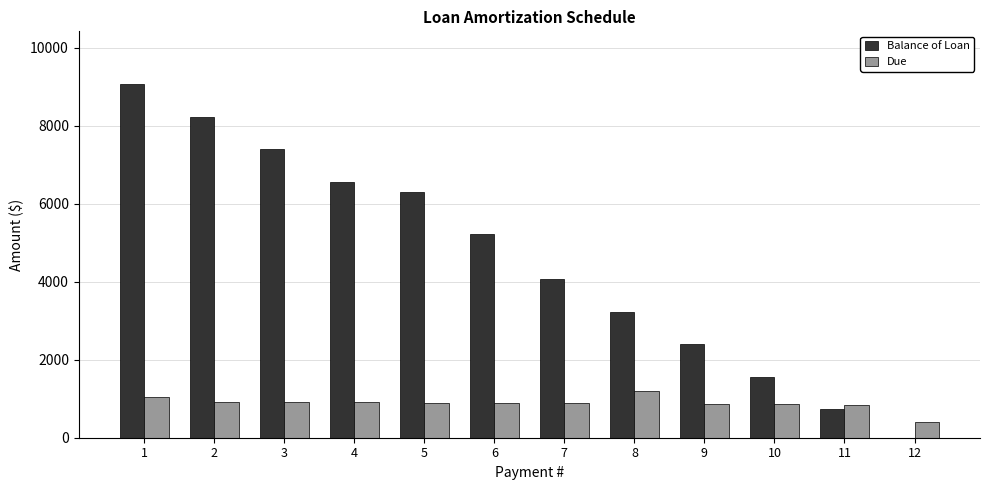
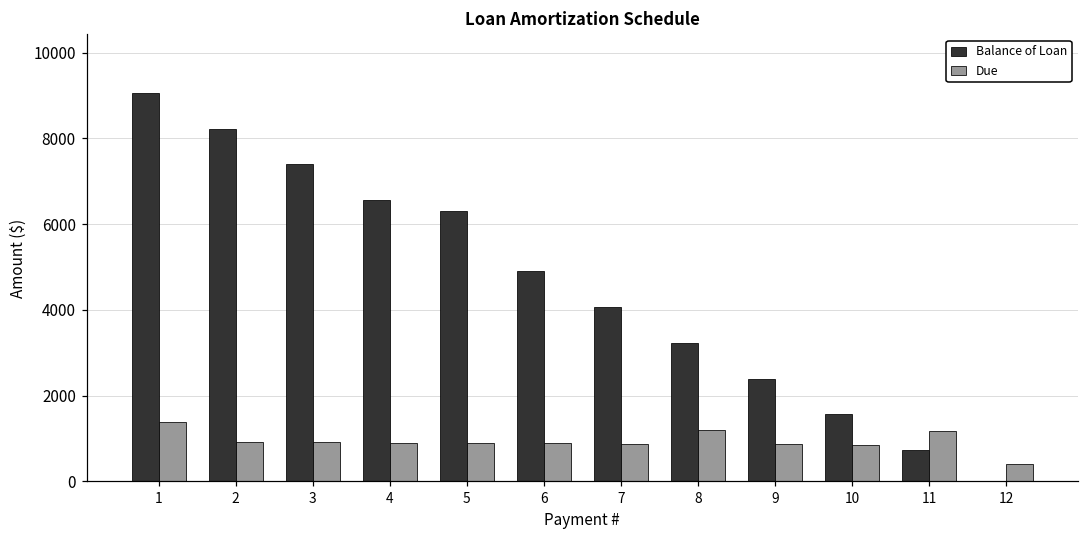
Due, 1: 1000 -> 1400
Balance of Loan, 6: 5200 -> 4900
Due, 11: 800 -> 1200
